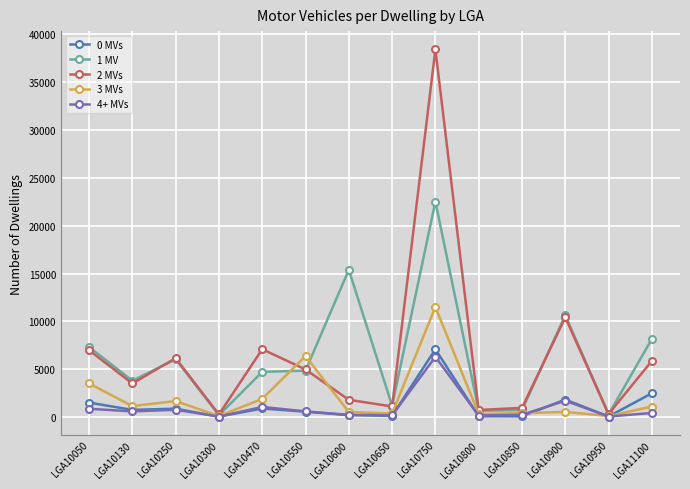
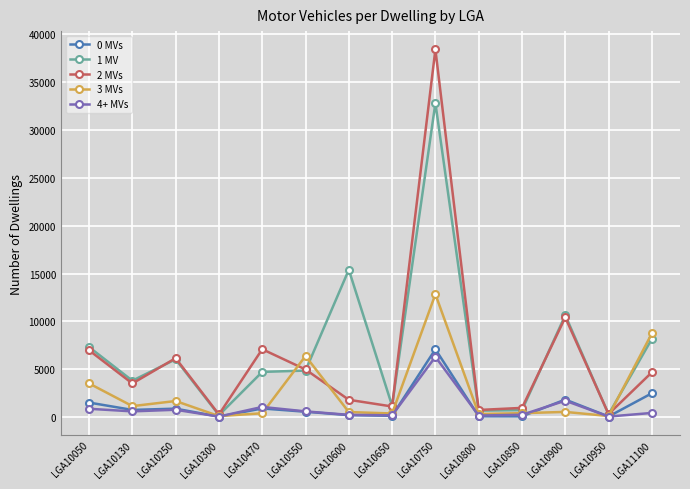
3 MVs, LGA10470: 2000 -> 0
1 MV, LGA10750: 23000 -> 33000
3 MVs, LGA10750: 12000 -> 13000
2 MVs, LGA11100: 6000 -> 5000
3 MVs, LGA11100: 1000 -> 9000
